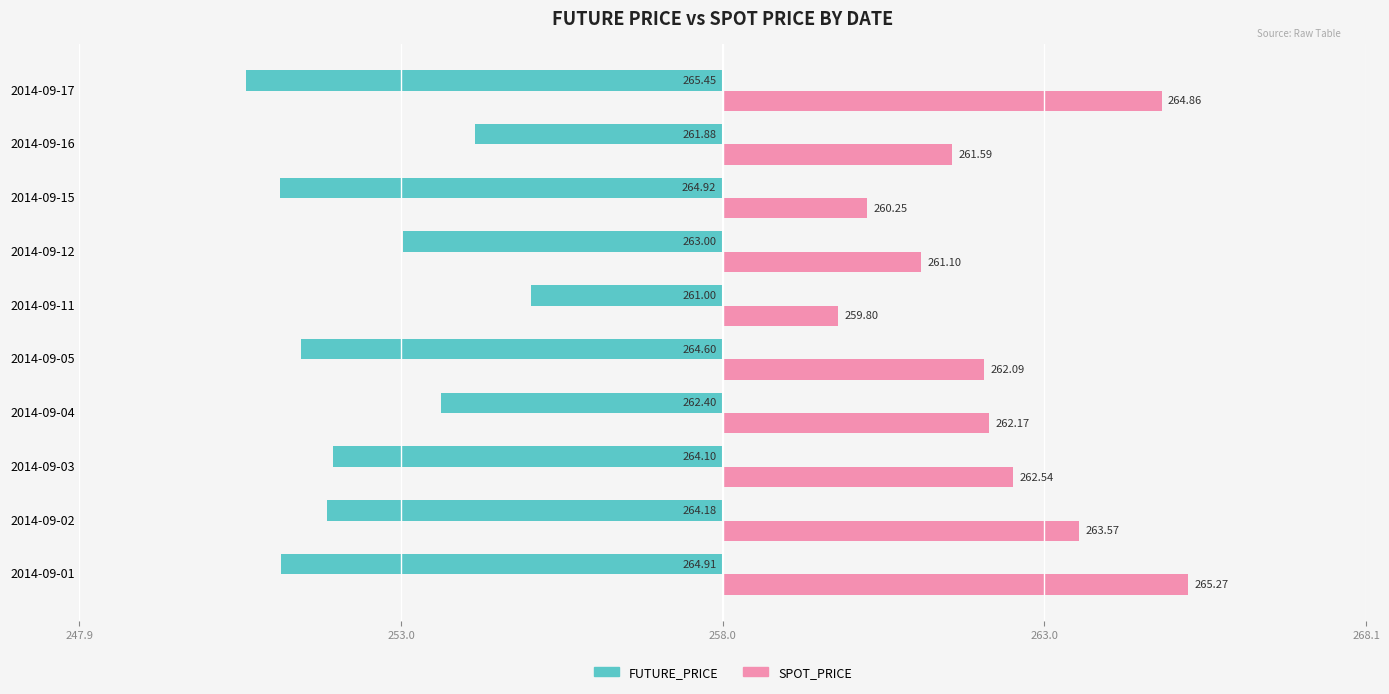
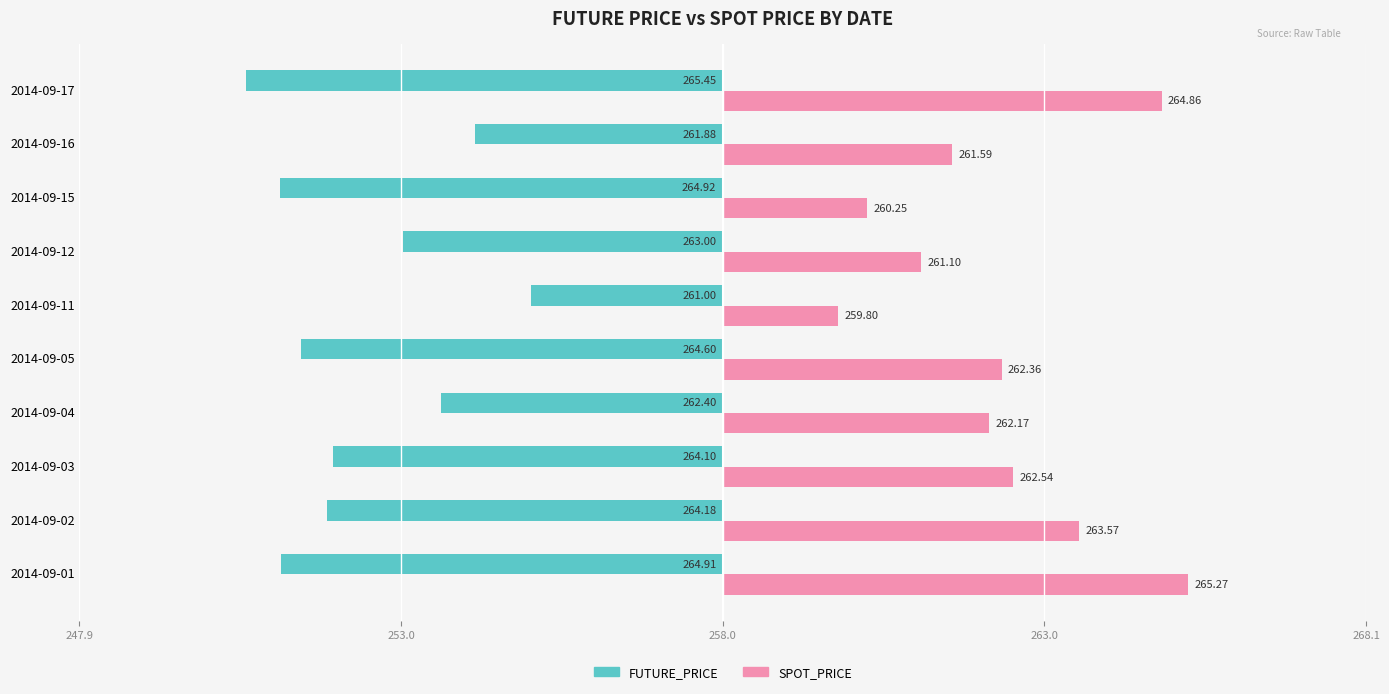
SPOT_PRICE, 2014-09-05: 262.09 -> 262.36
